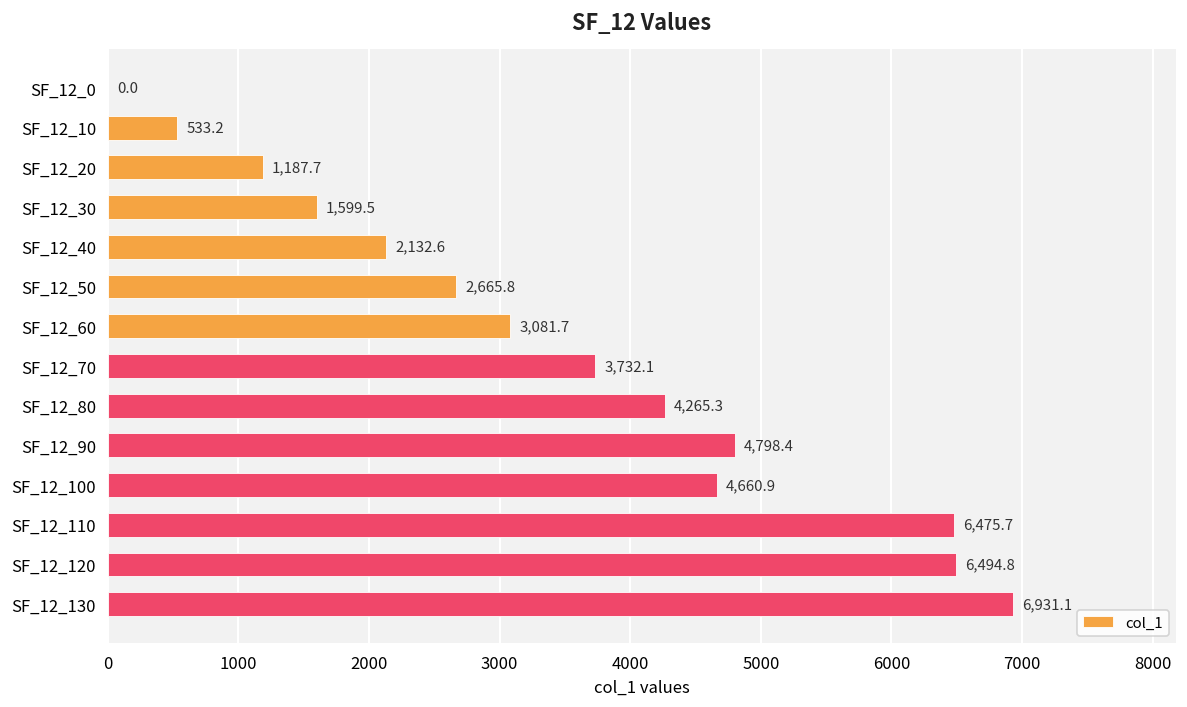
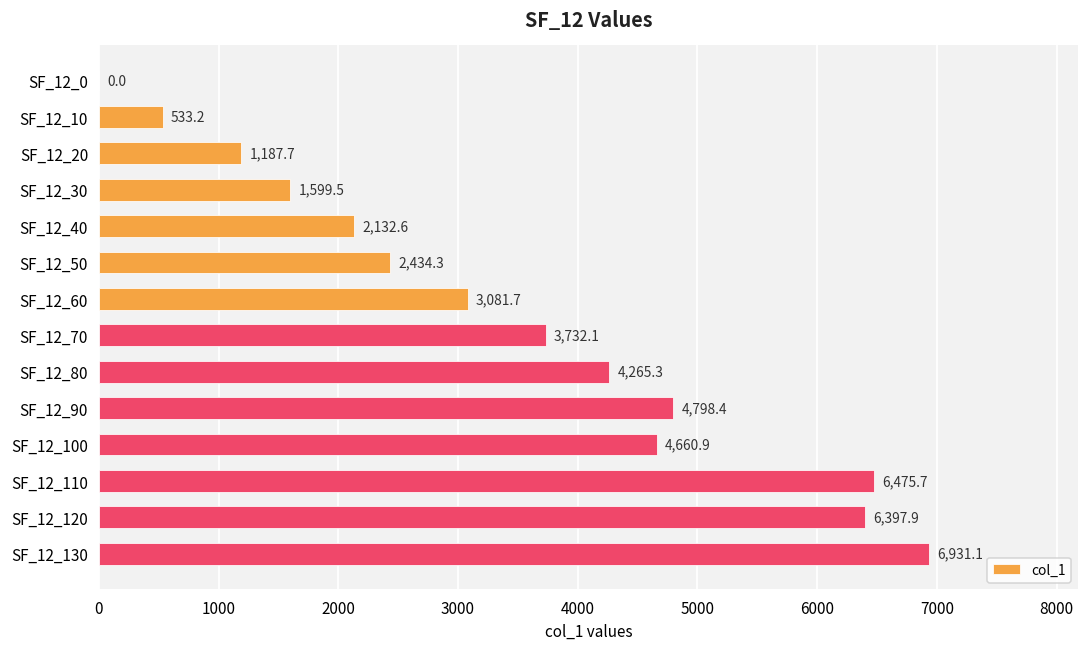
SF_12_50: 2,665.8 -> 2,434.3
SF_12_120: 6,494.8 -> 6,397.9
